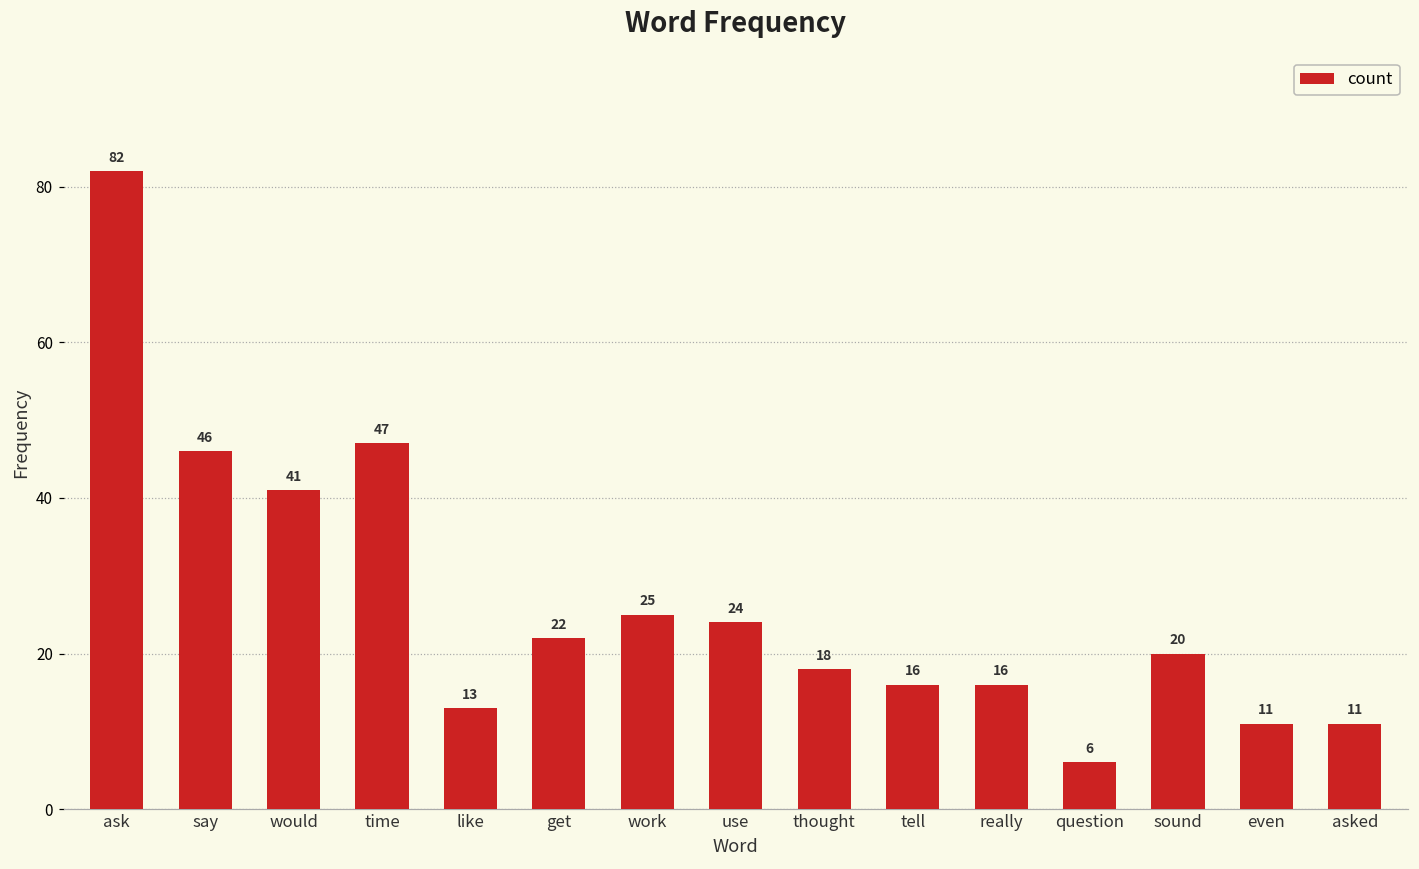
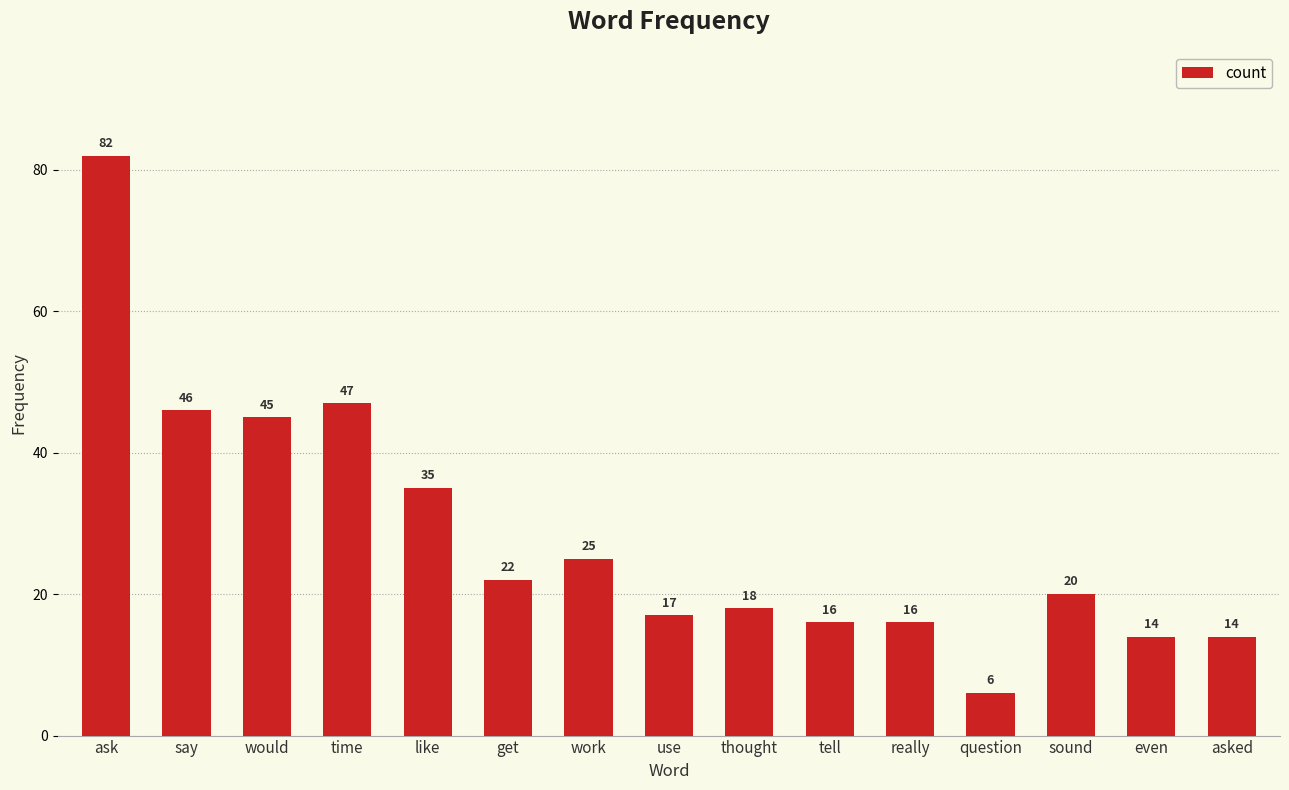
would: 41 -> 45
like: 13 -> 35
use: 24 -> 17
even: 11 -> 14
asked: 11 -> 14
